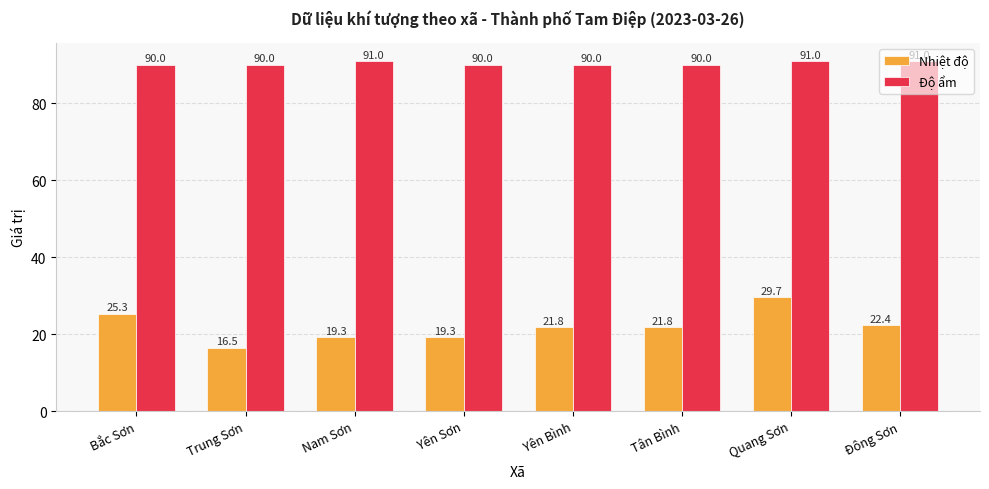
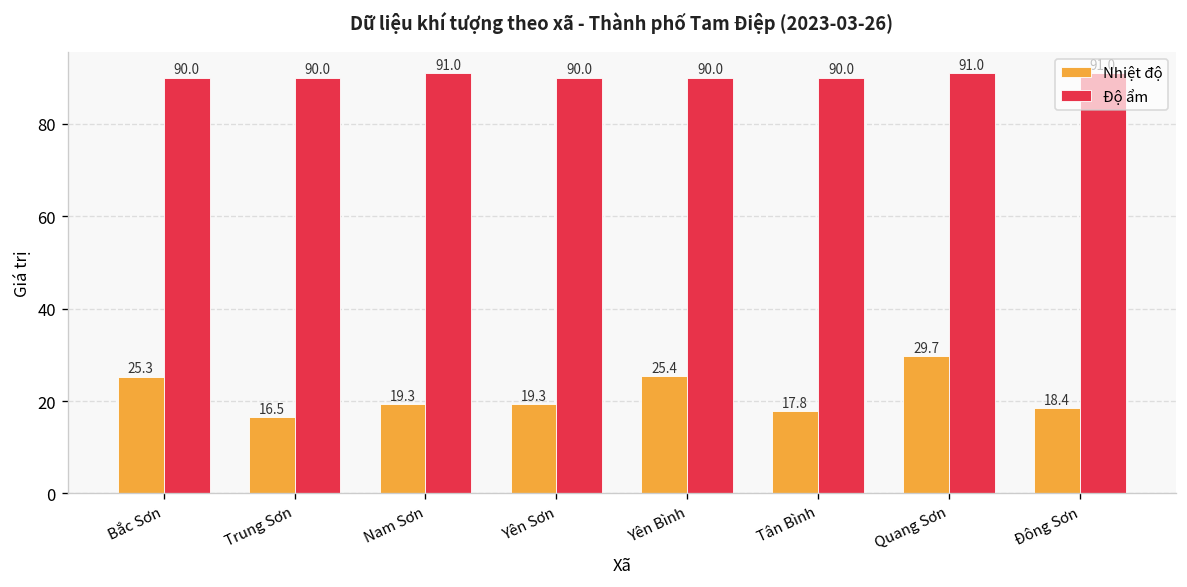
Nhiệt độ, Yên Bình: 21.8 -> 25.4
Nhiệt độ, Tân Bình: 21.8 -> 17.8
Nhiệt độ, Đông Sơn: 22.4 -> 18.4
